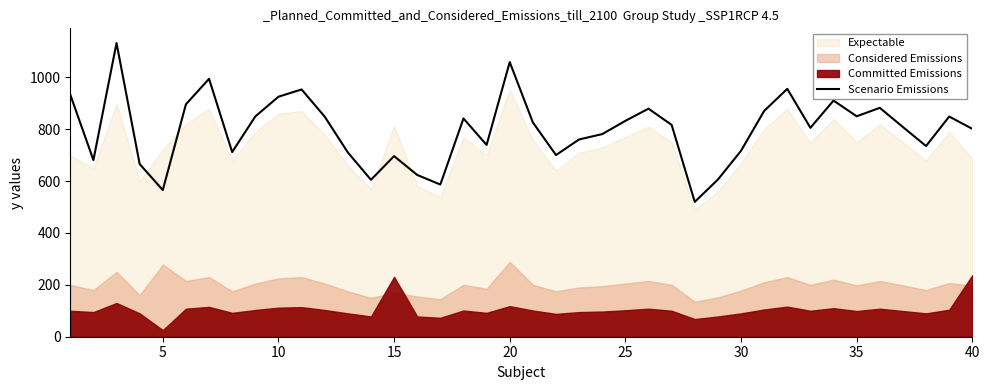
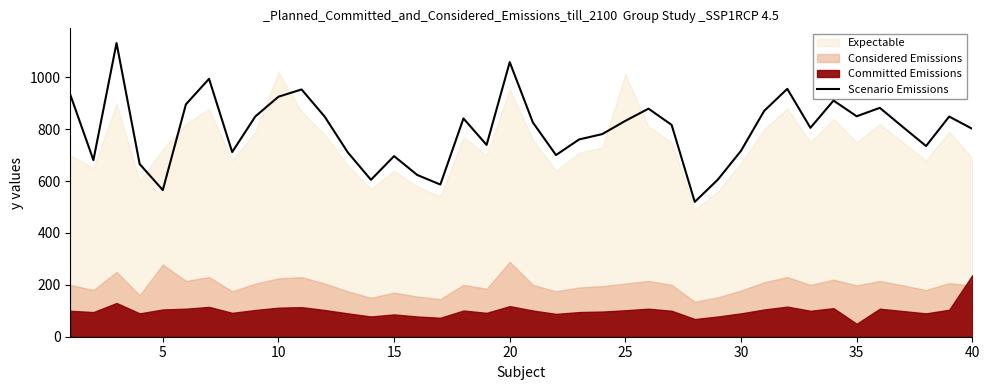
Committed Emissions, 5: 30 -> 110
Expectable, 10: 860 -> 1020
Expectable, 15: 810 -> 640
Committed Emissions, 15: 230 -> 90
Expectable, 25: 770 -> 1010
Committed Emissions, 35: 100 -> 50
